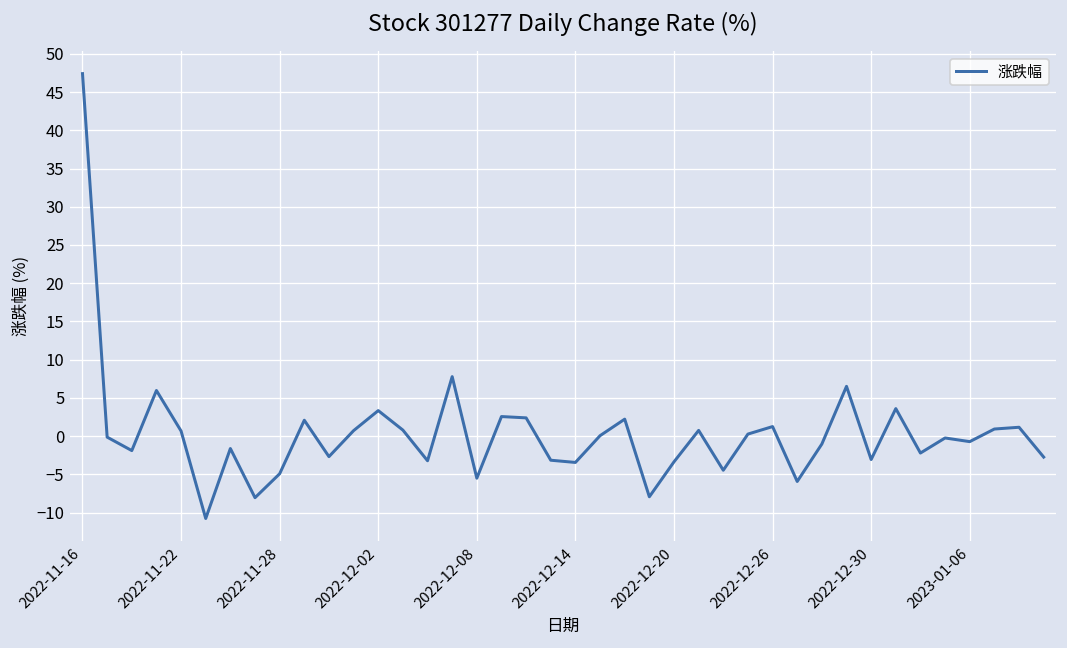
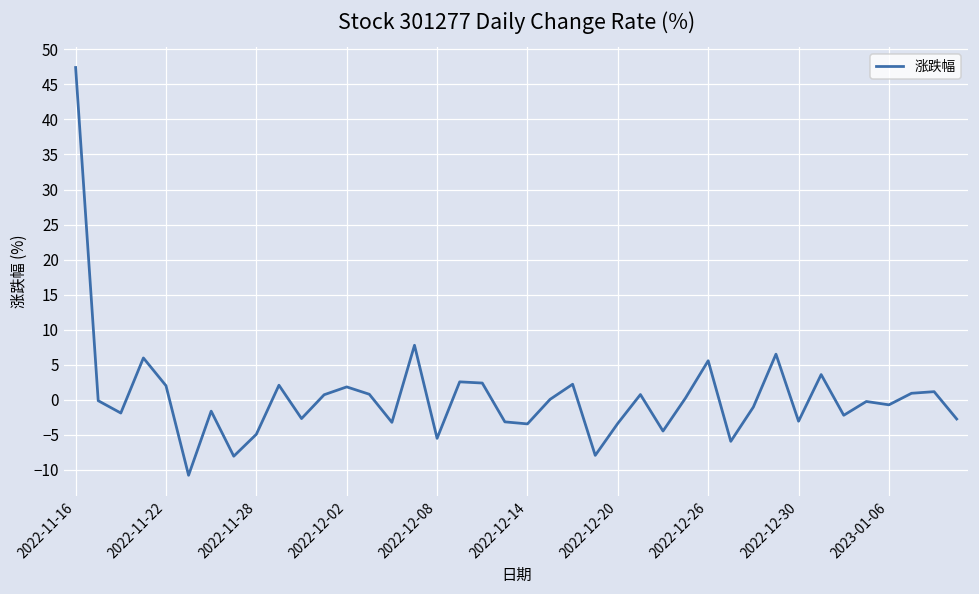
2022-11-22: 1 -> 2
2022-12-02: 3 -> 2
2022-12-26: 1 -> 6
